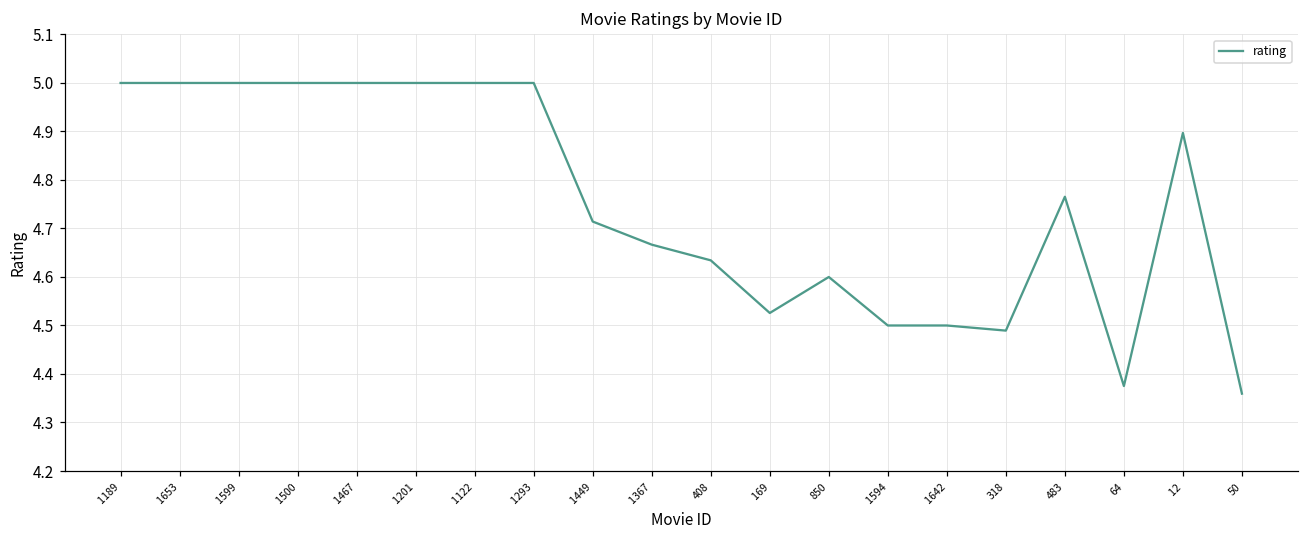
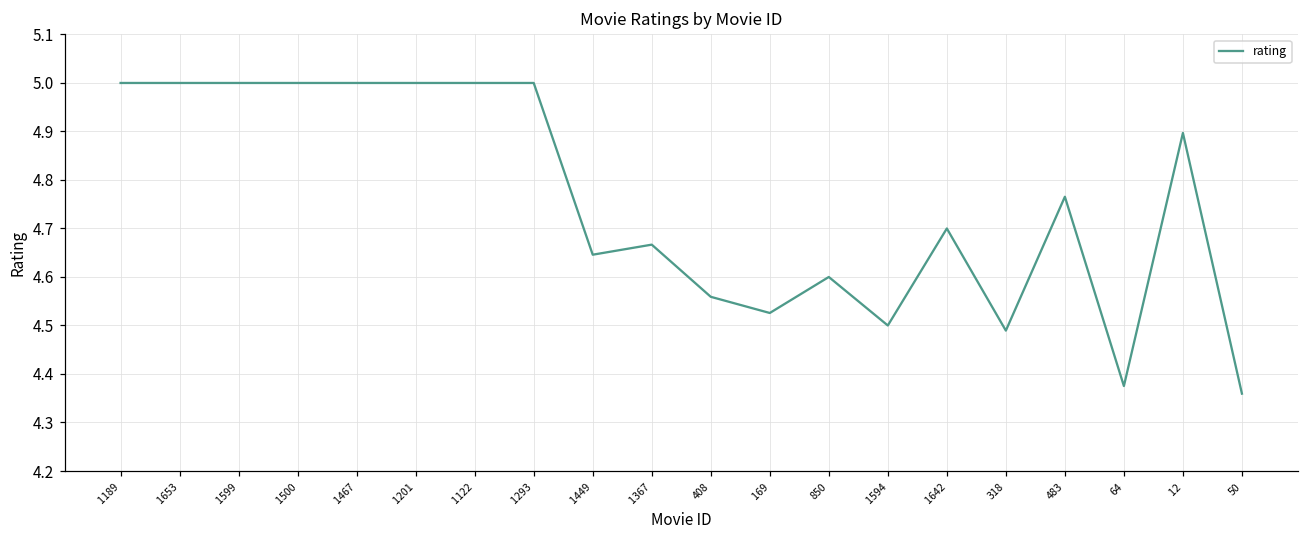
1449: 4.71 -> 4.65
408: 4.63 -> 4.56
1642: 4.5 -> 4.7
